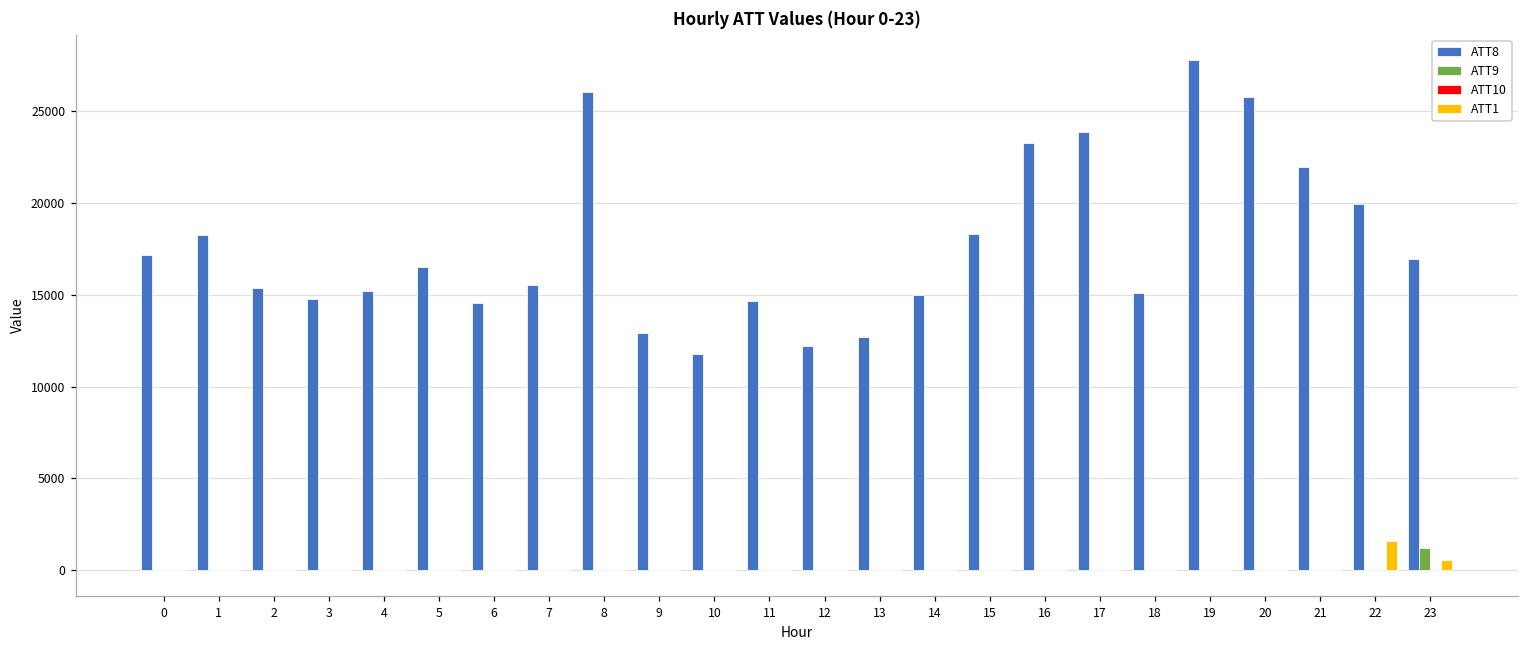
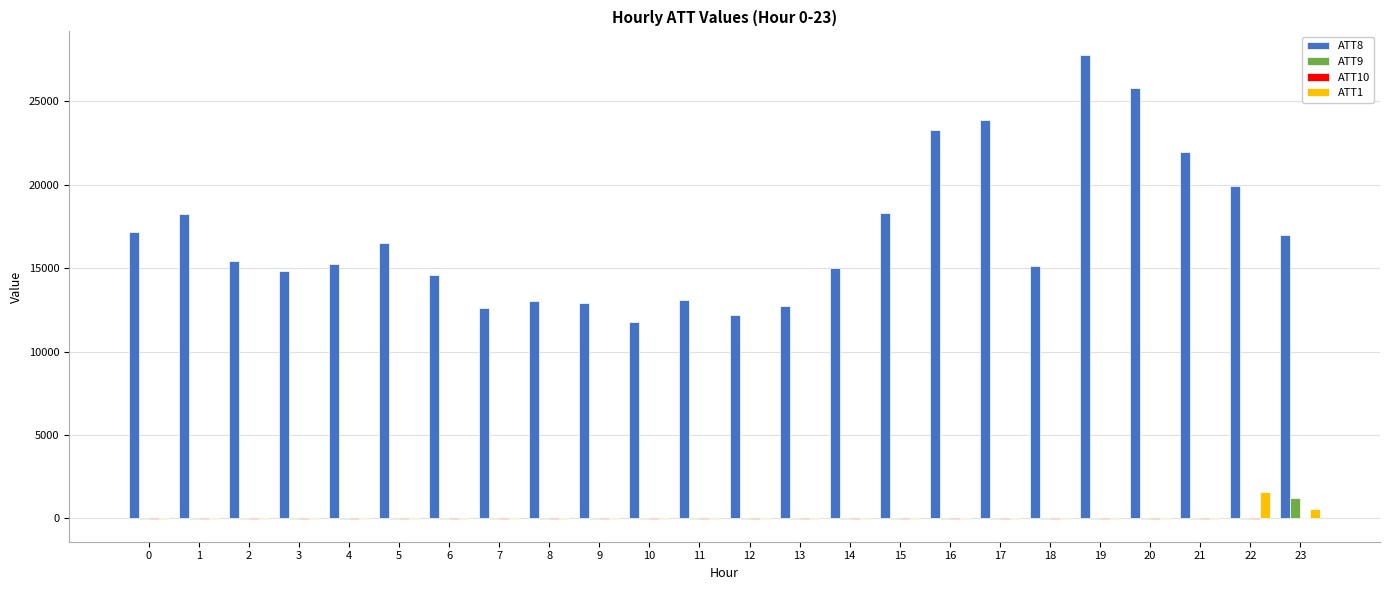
ATT8, 7: 15500 -> 12600
ATT8, 8: 26000 -> 13000
ATT8, 11: 14700 -> 13100
